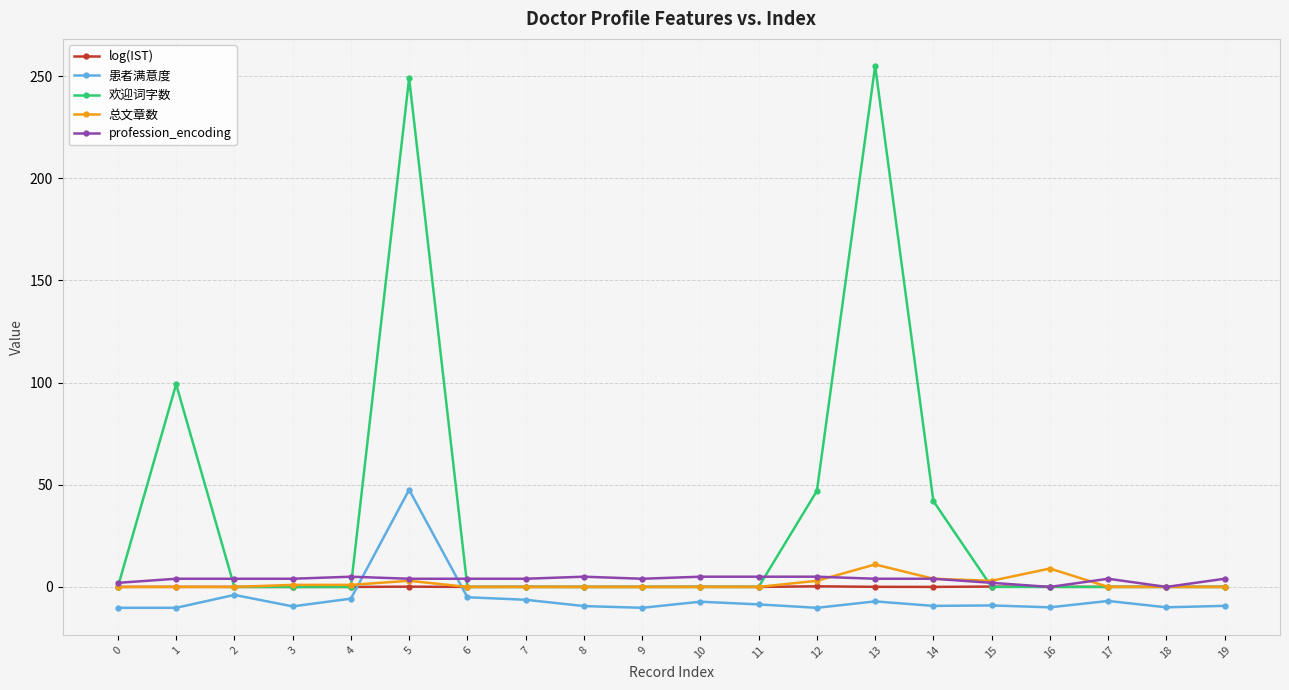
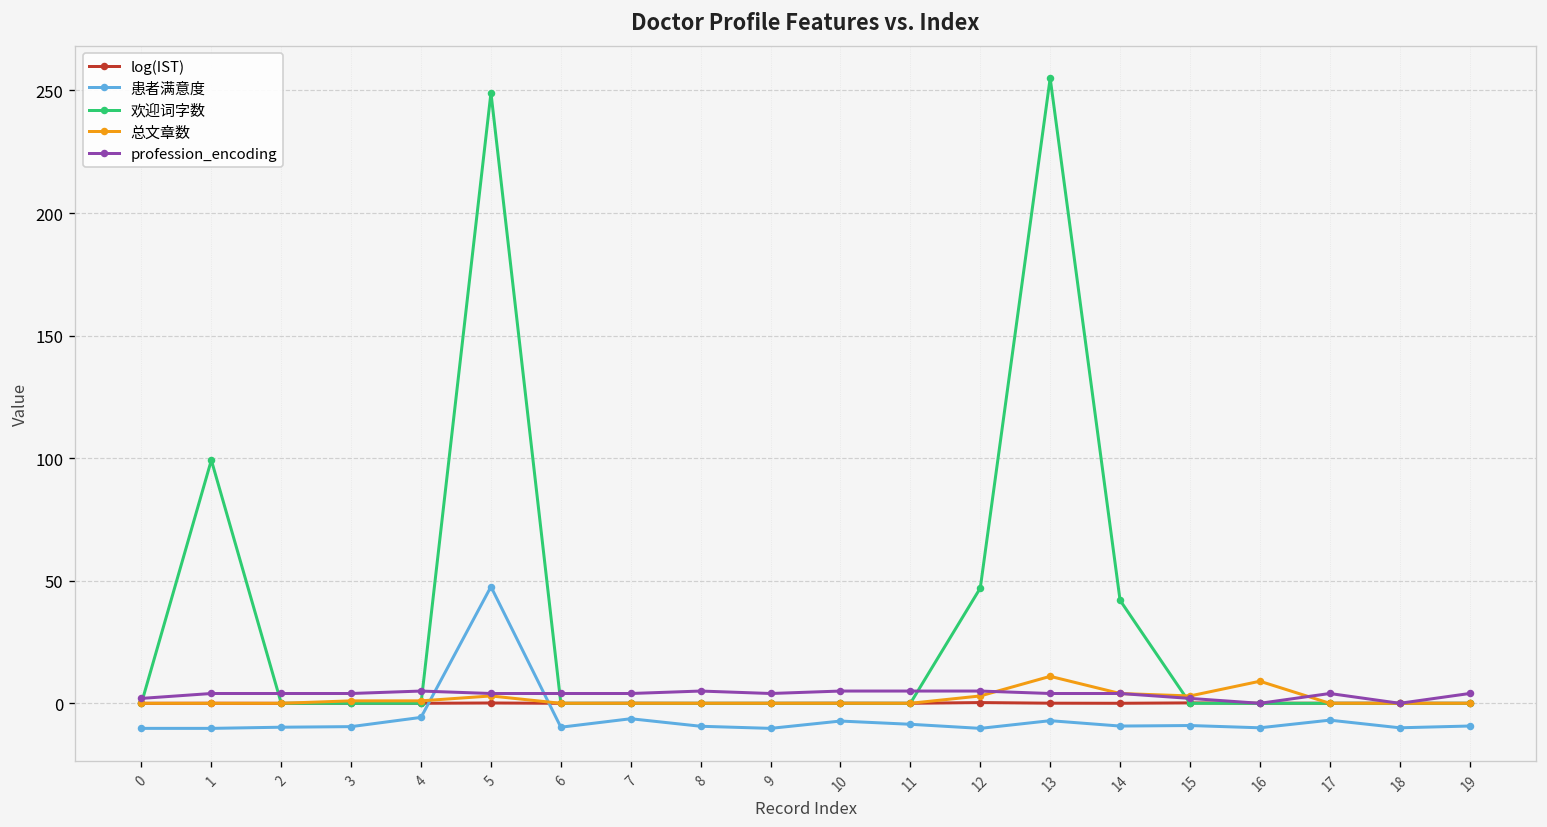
患者满意度, 2: -4 -> -10
患者满意度, 6: -5 -> -10
